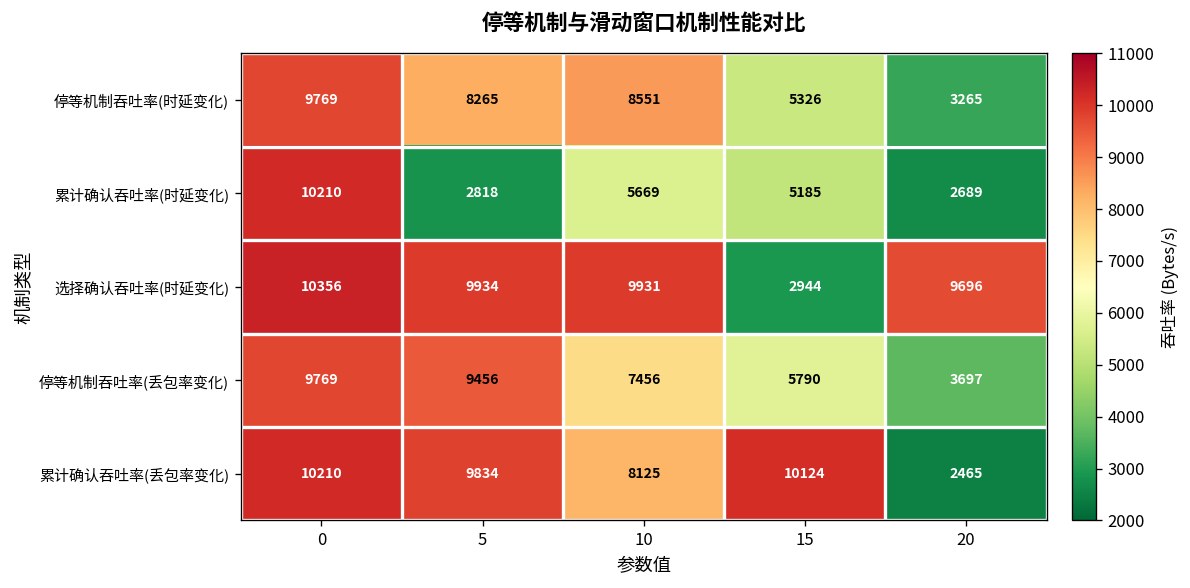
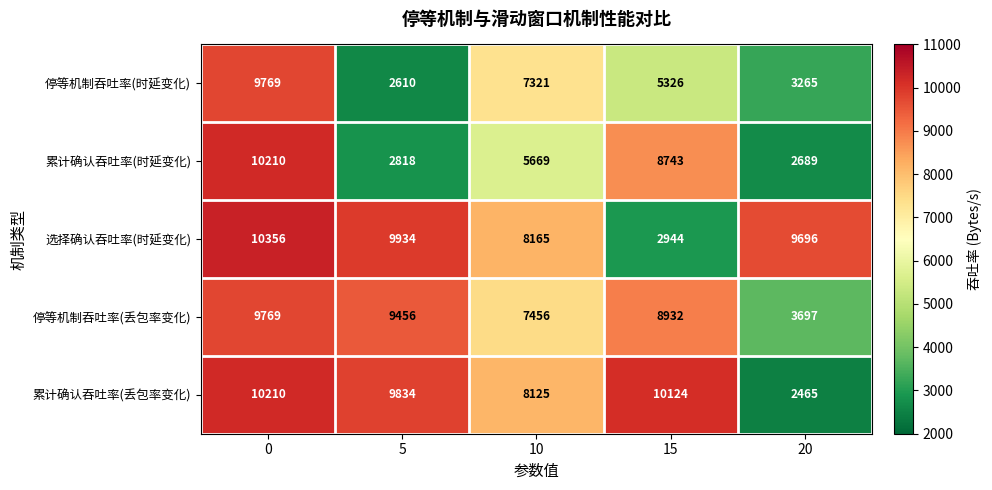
停等机制吞吐率(时延变化), 5: 8265 -> 2610
停等机制吞吐率(时延变化), 10: 8551 -> 7321
累计确认吞吐率(时延变化), 15: 5185 -> 8743
选择确认吞吐率(时延变化), 10: 9931 -> 8165
停等机制吞吐率(丢包率变化), 15: 5790 -> 8932
